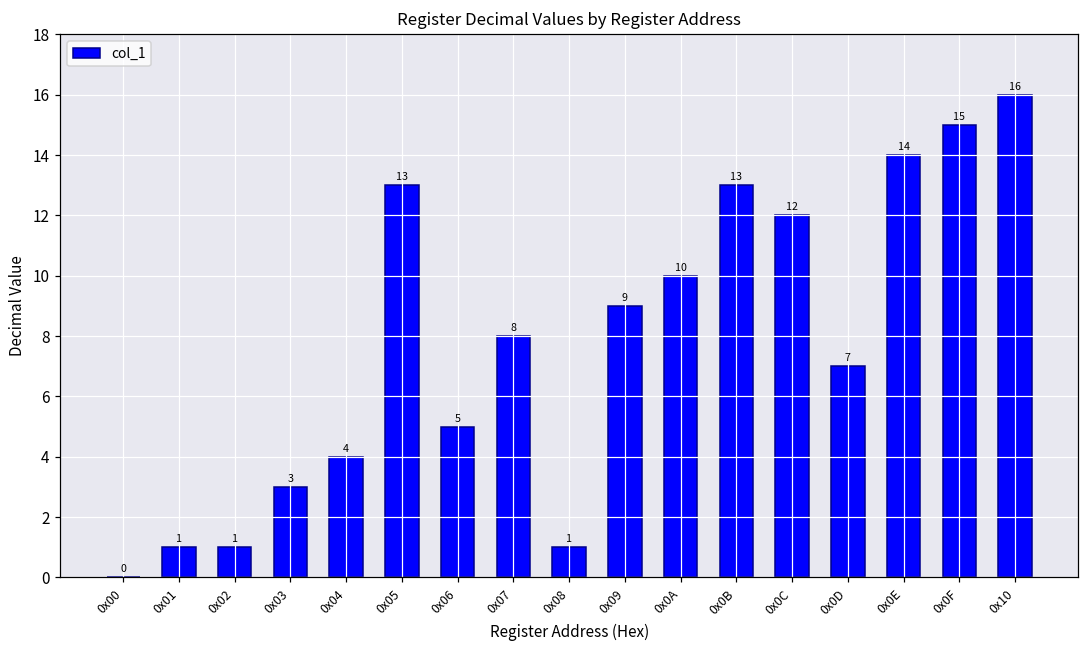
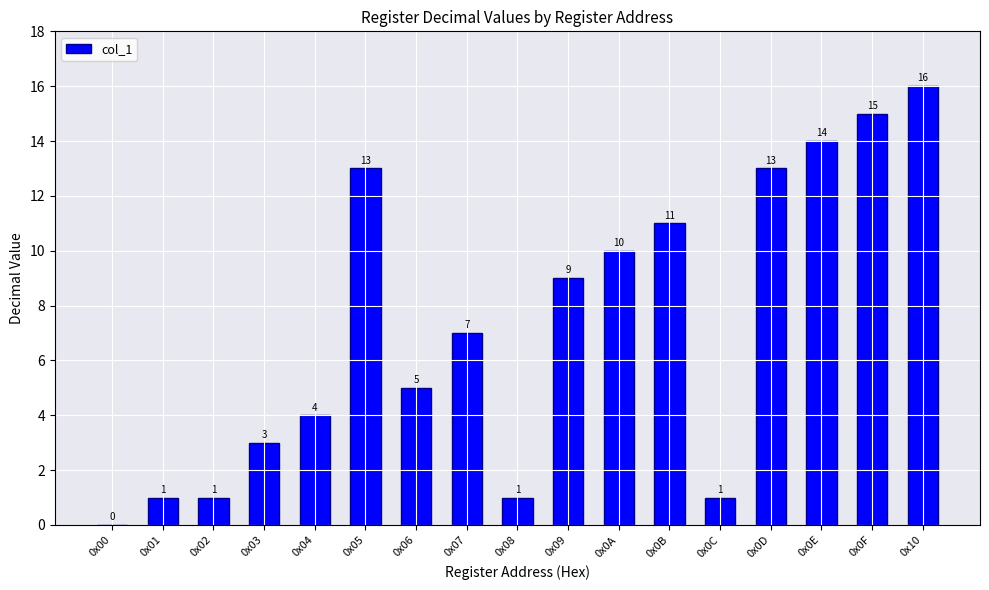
0x07: 8 -> 7
0x0B: 13 -> 11
0x0C: 12 -> 1
0x0D: 7 -> 13
